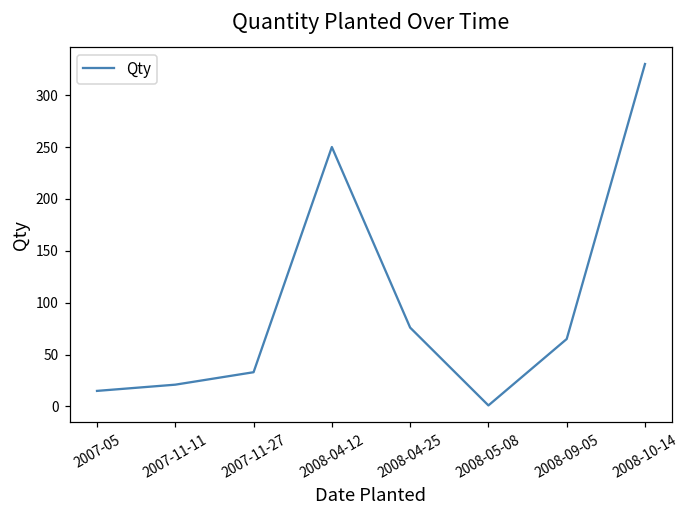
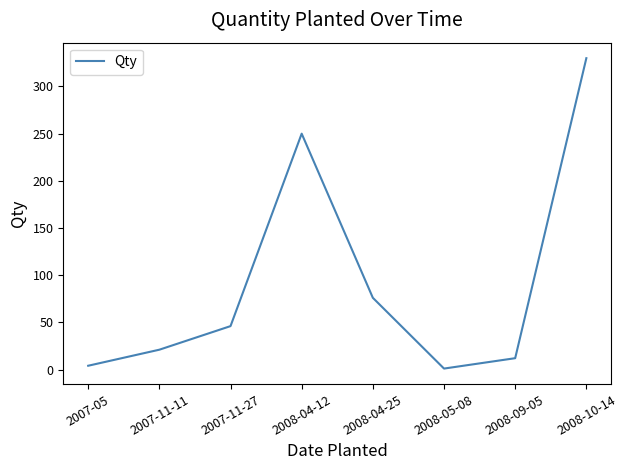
2007-05: 20 -> 0
2007-11-27: 30 -> 50
2008-09-05: 70 -> 10
